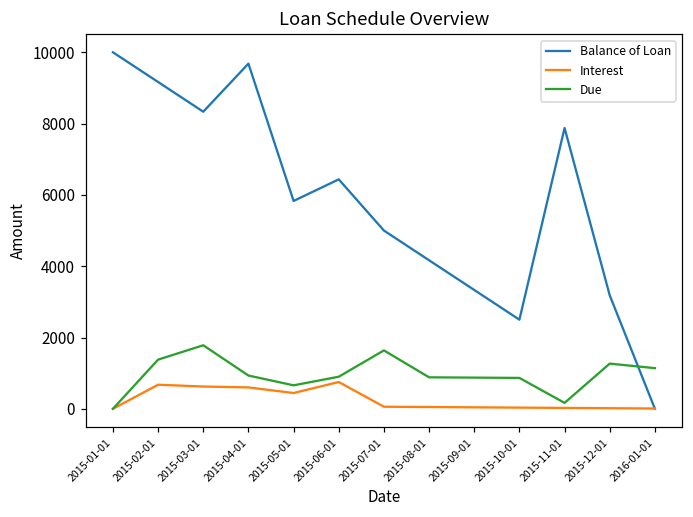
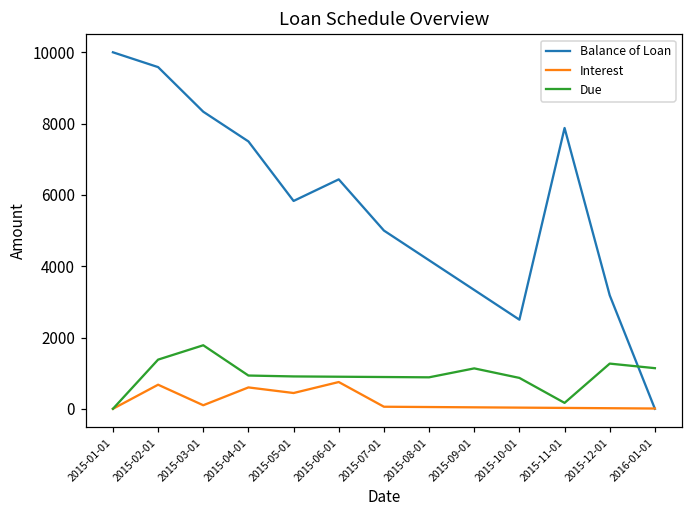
Balance of Loan, 2015-02-01: 9200 -> 9600
Interest, 2015-03-01: 600 -> 100
Balance of Loan, 2015-04-01: 9700 -> 7500
Due, 2015-05-01: 700 -> 900
Due, 2015-07-01: 1600 -> 900
Due, 2015-09-01: 900 -> 1100
